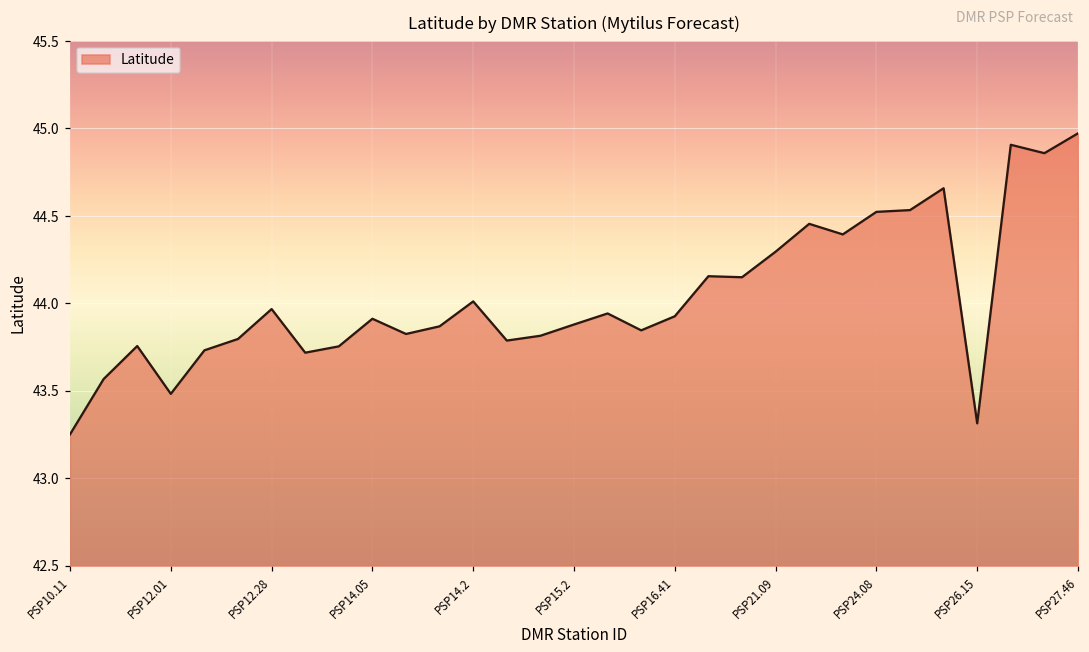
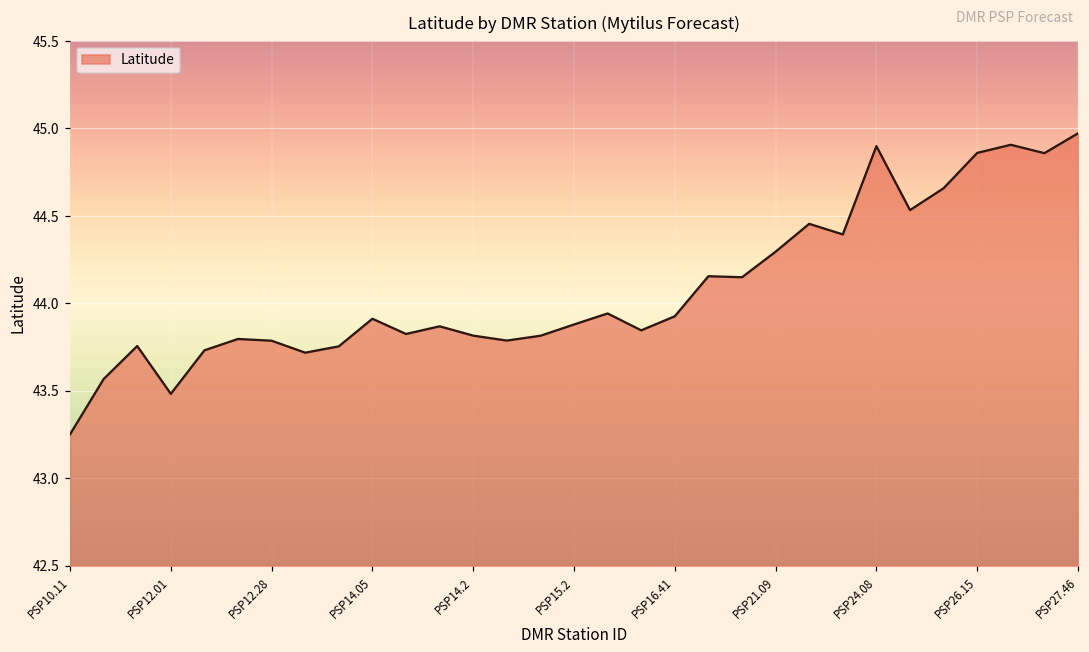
PSP12.28: 43.97 -> 43.79
PSP14.2: 44.01 -> 43.81
PSP24.08: 44.52 -> 44.90
PSP26.15: 43.31 -> 44.86
